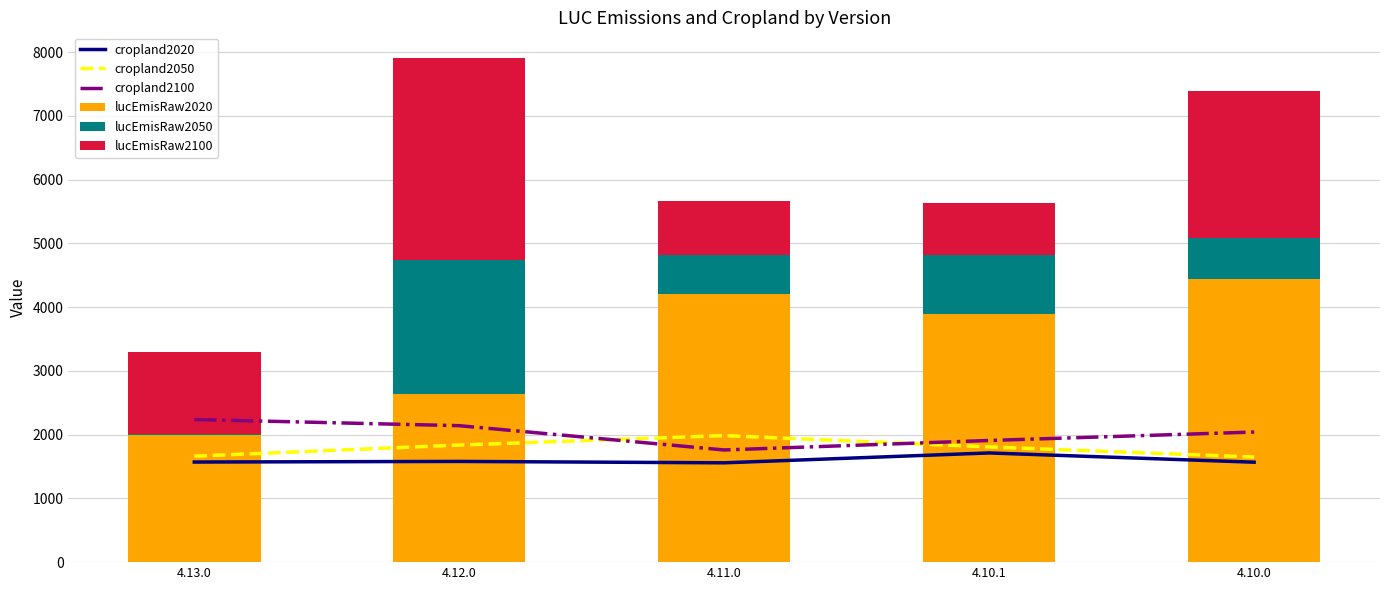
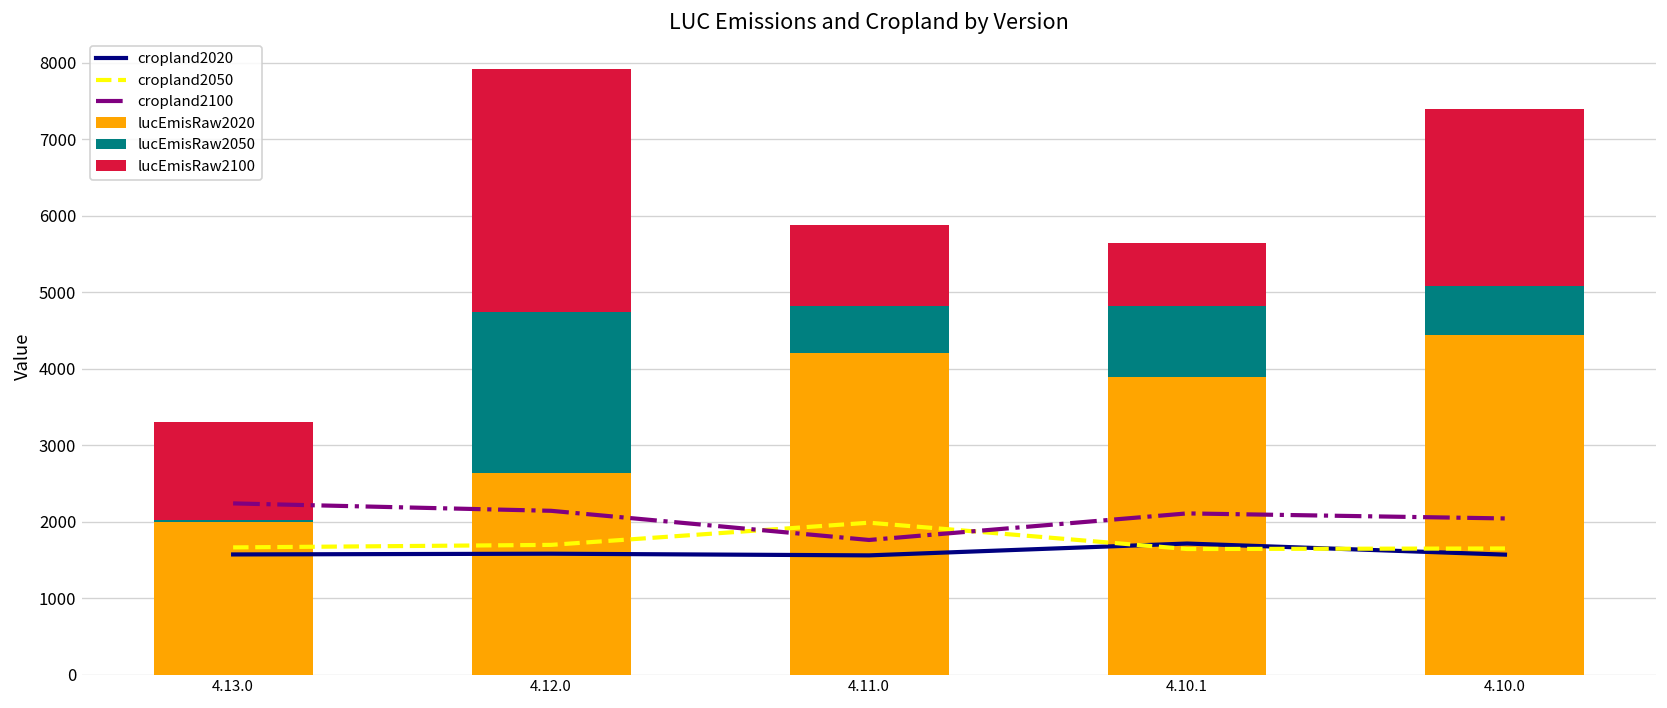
cropland2050, 4.12.0: 1800 -> 1700
lucEmisRaw2100, 4.11.0: 900 -> 1100
cropland2050, 4.10.1: 1800 -> 1600
cropland2100, 4.10.1: 1900 -> 2100
